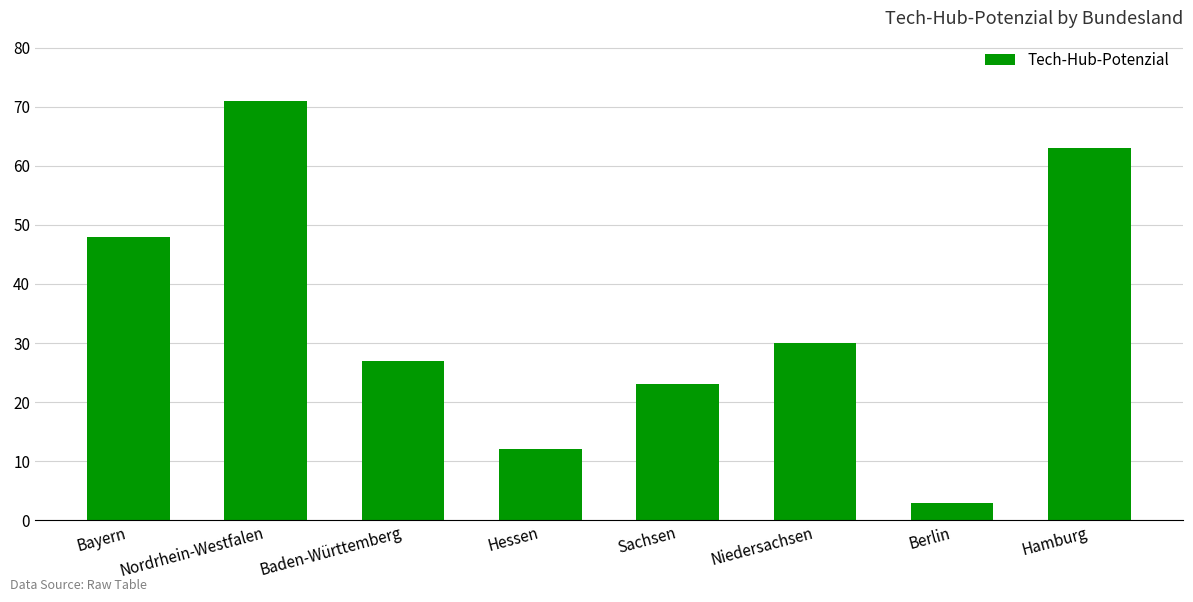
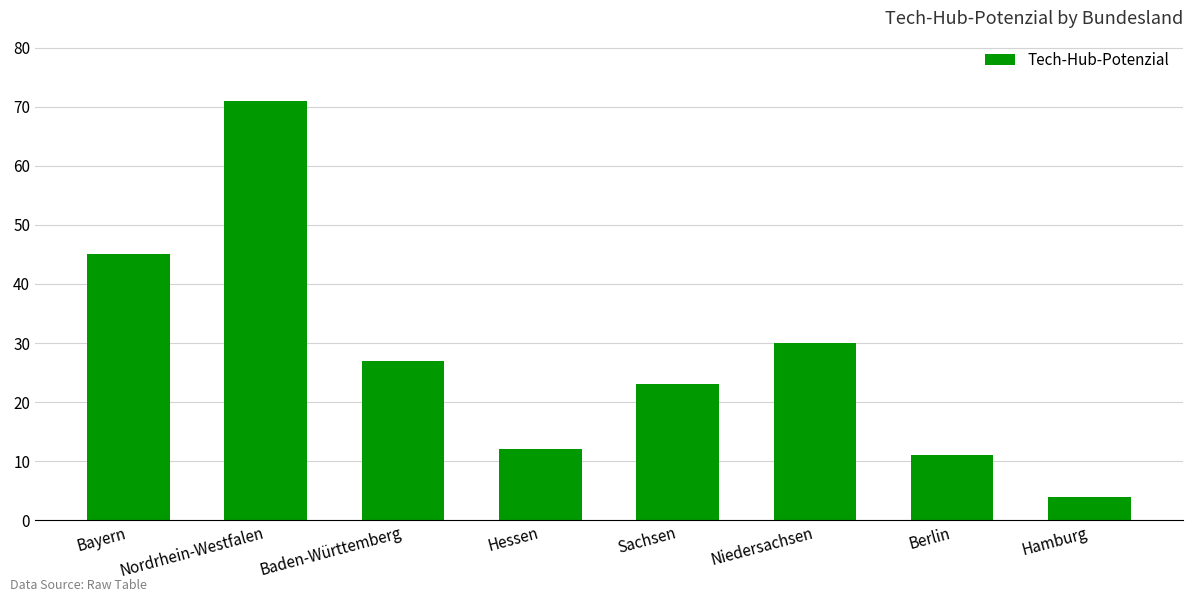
Bayern: 48 -> 45
Berlin: 3 -> 11
Hamburg: 63 -> 4
